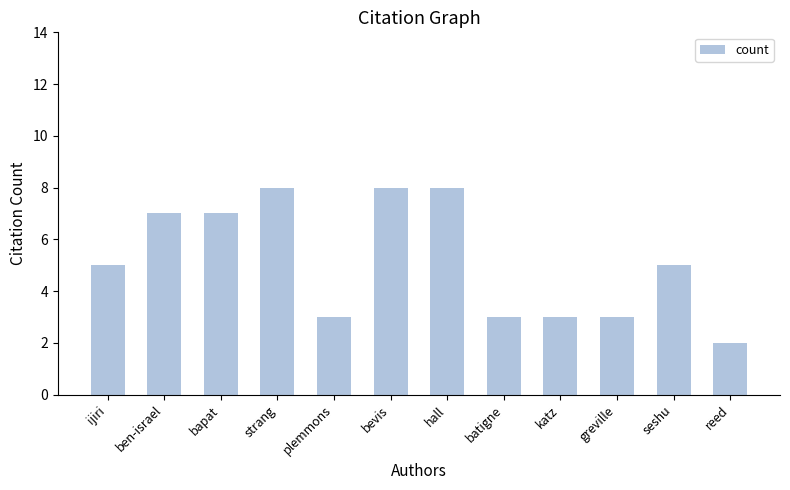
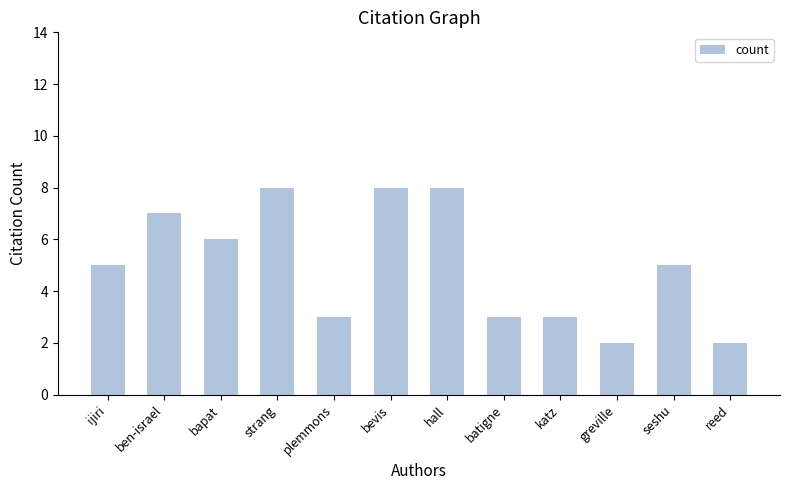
bapat: 7 -> 6
greville: 3 -> 2
